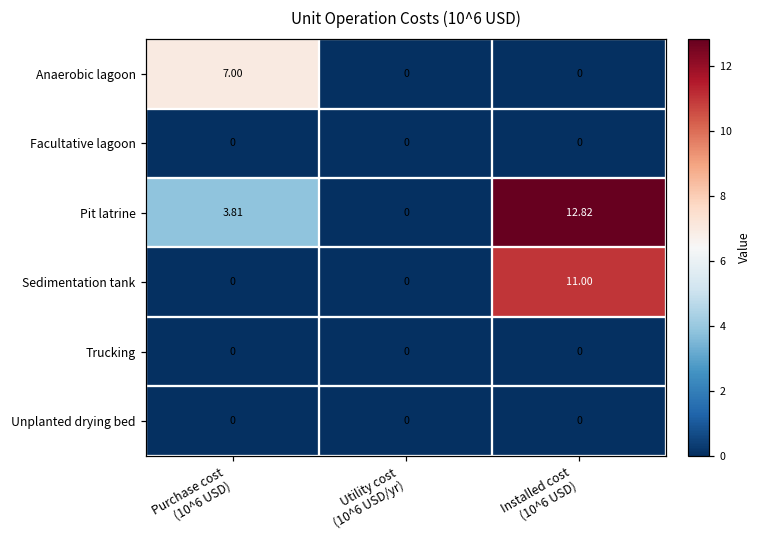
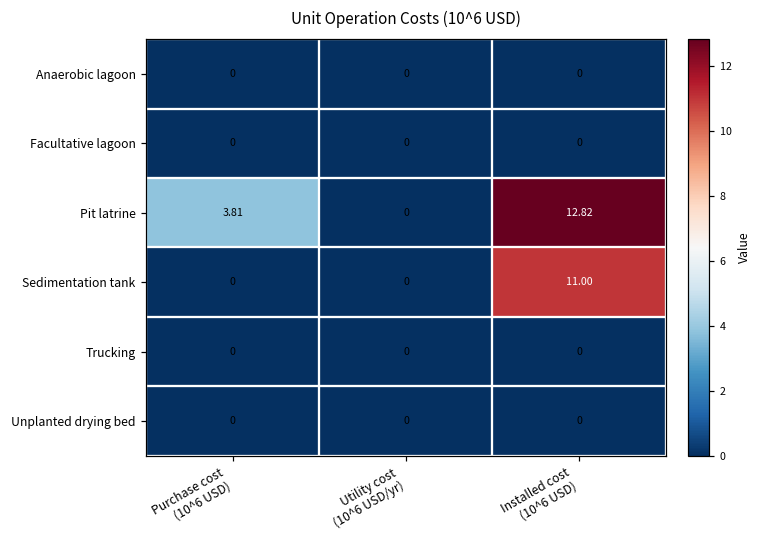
Anaerobic lagoon, Purchase cost (10^6 USD): 7.00 -> 0
